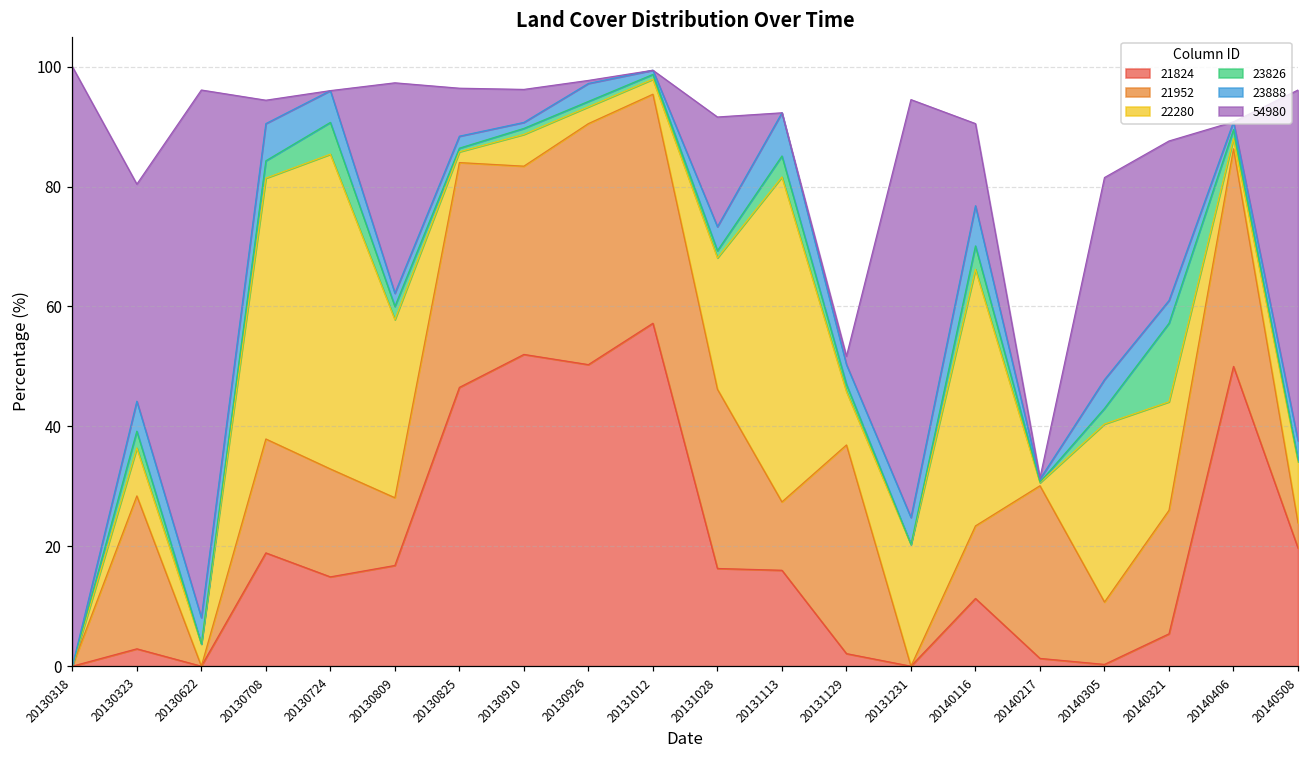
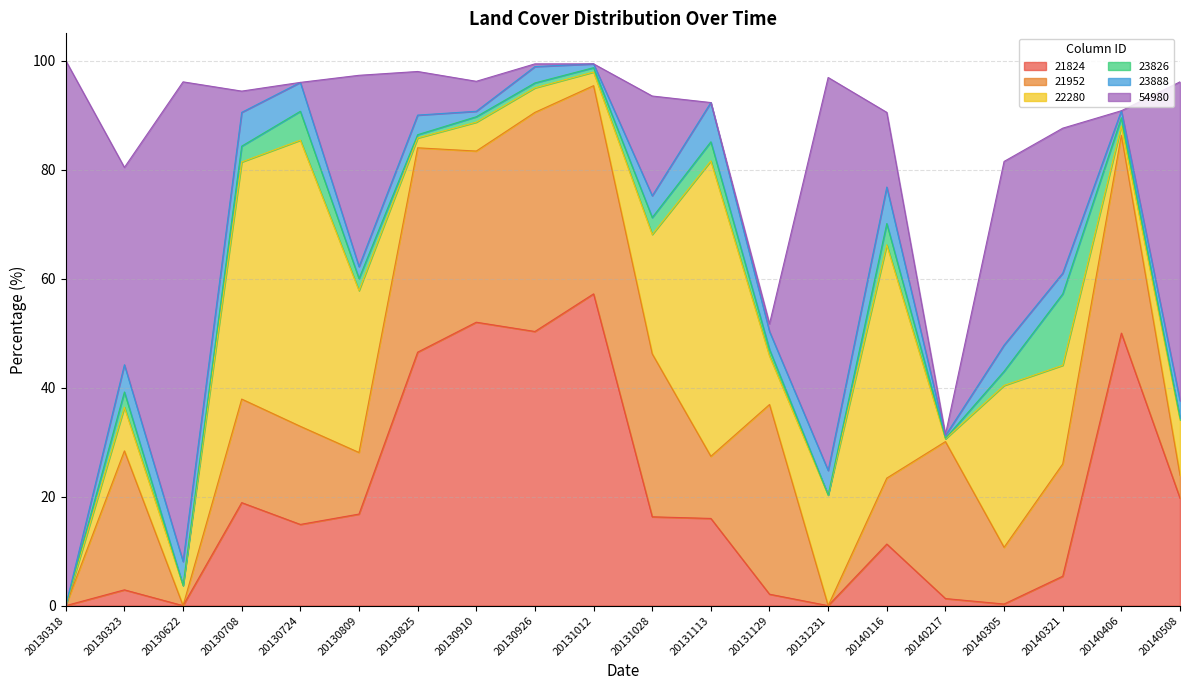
23888, 20130825: 2 -> 4
22280, 20130926: 3 -> 5
23826, 20131028: 1 -> 3
54980, 20131231: 70 -> 72
